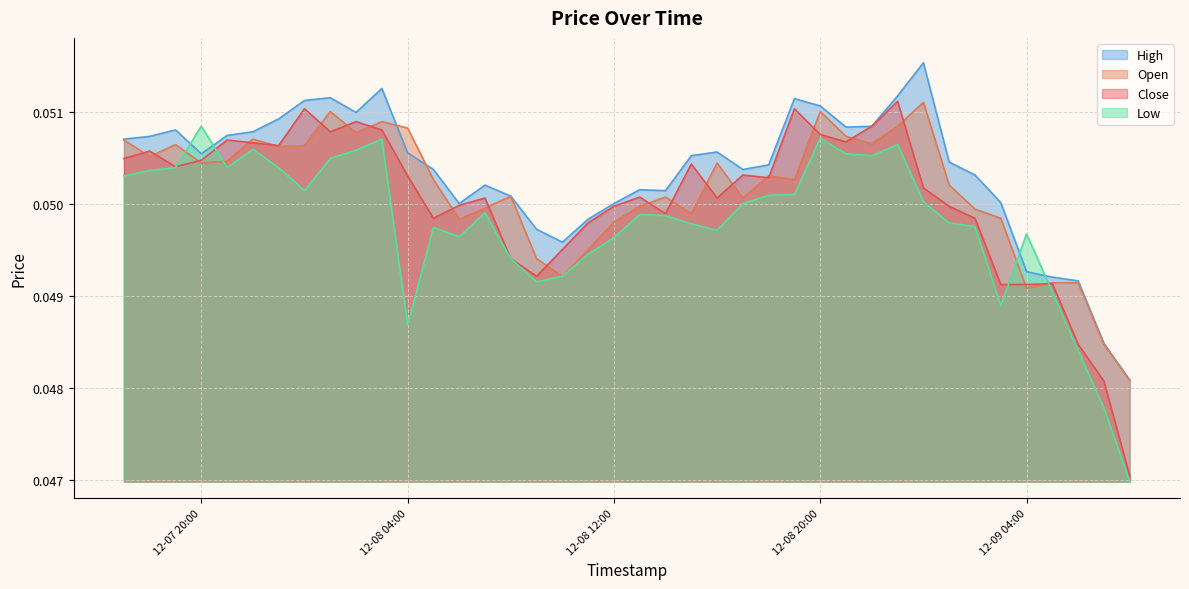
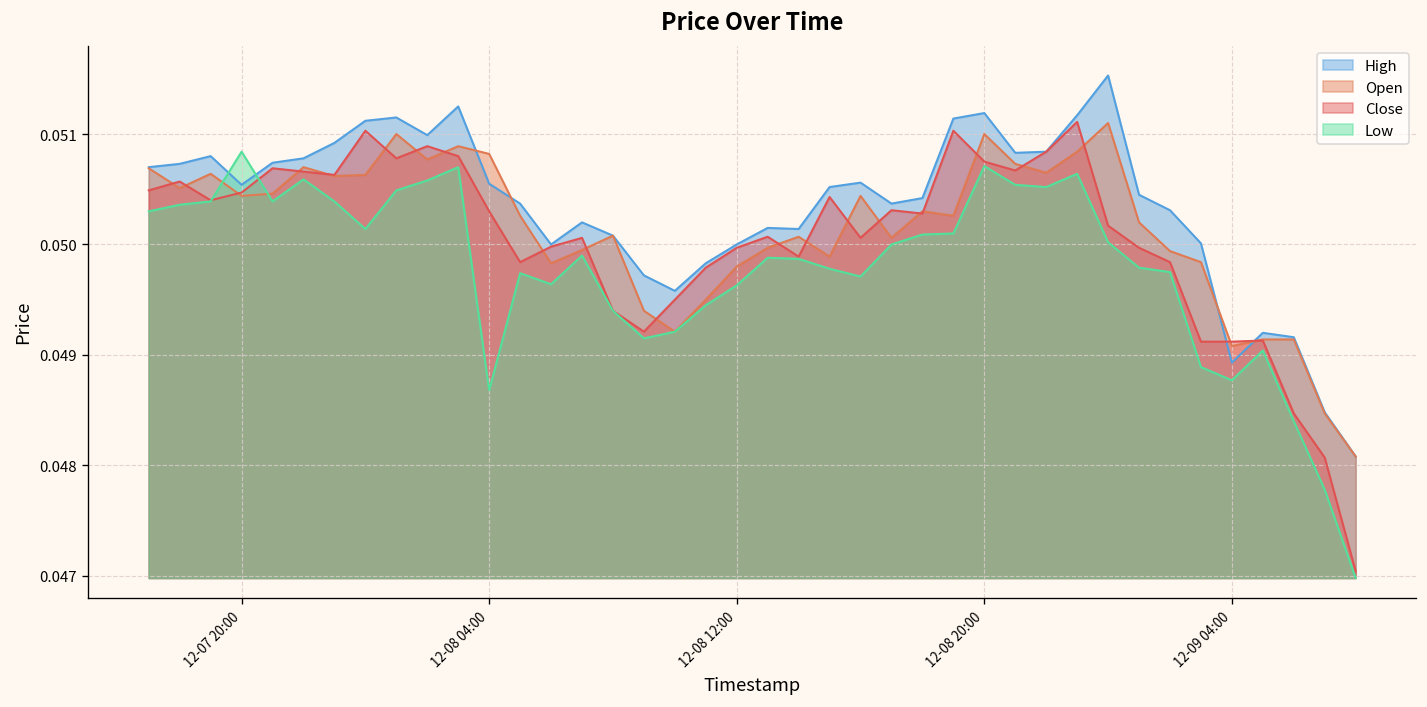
High, 12-08 20:00: 0.0511 -> 0.0512
High, 12-09 04:00: 0.0493 -> 0.0489
Low, 12-09 04:00: 0.0497 -> 0.0488
